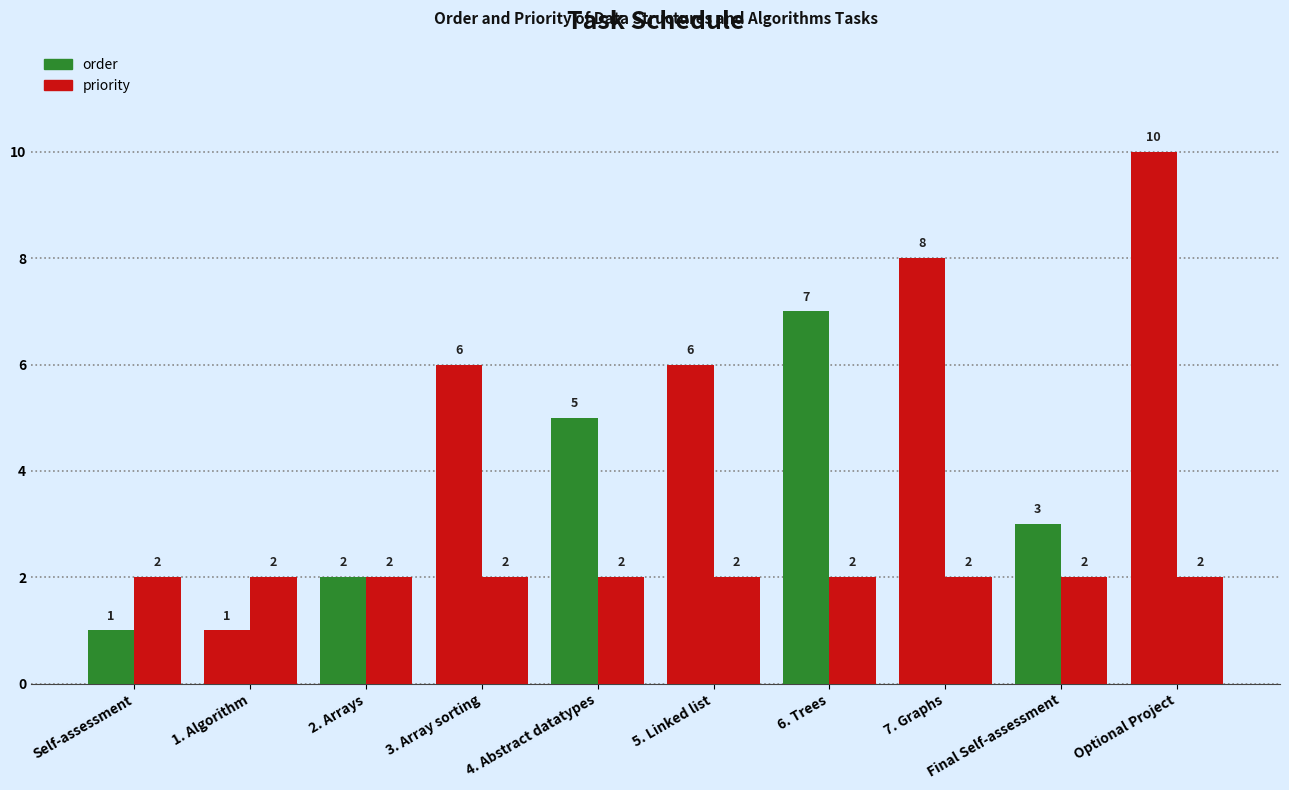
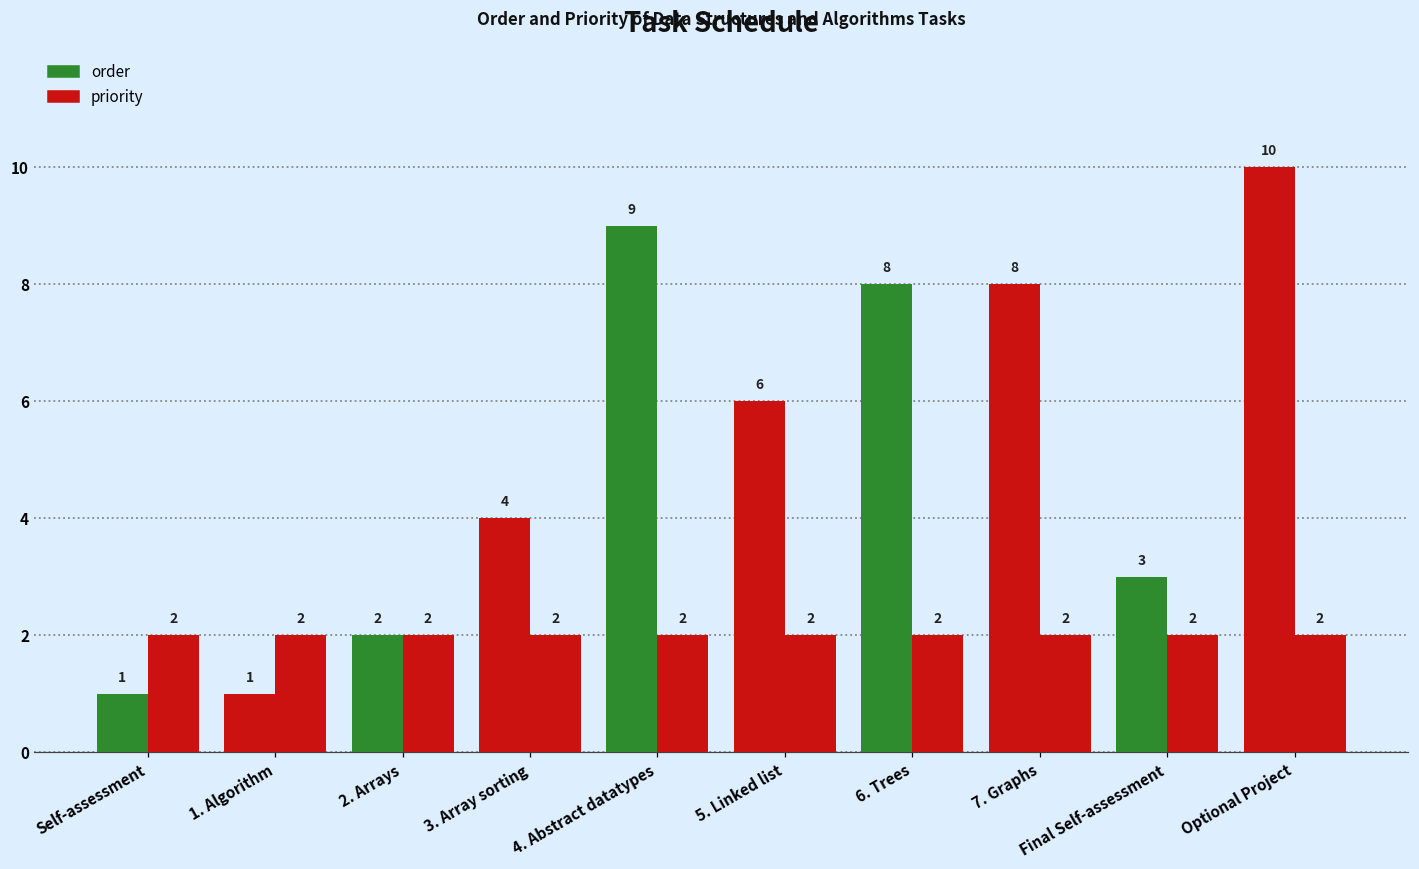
order, 3. Array sorting: 6 -> 4
order, 4. Abstract datatypes: 5 -> 9
order, 6. Trees: 7 -> 8
